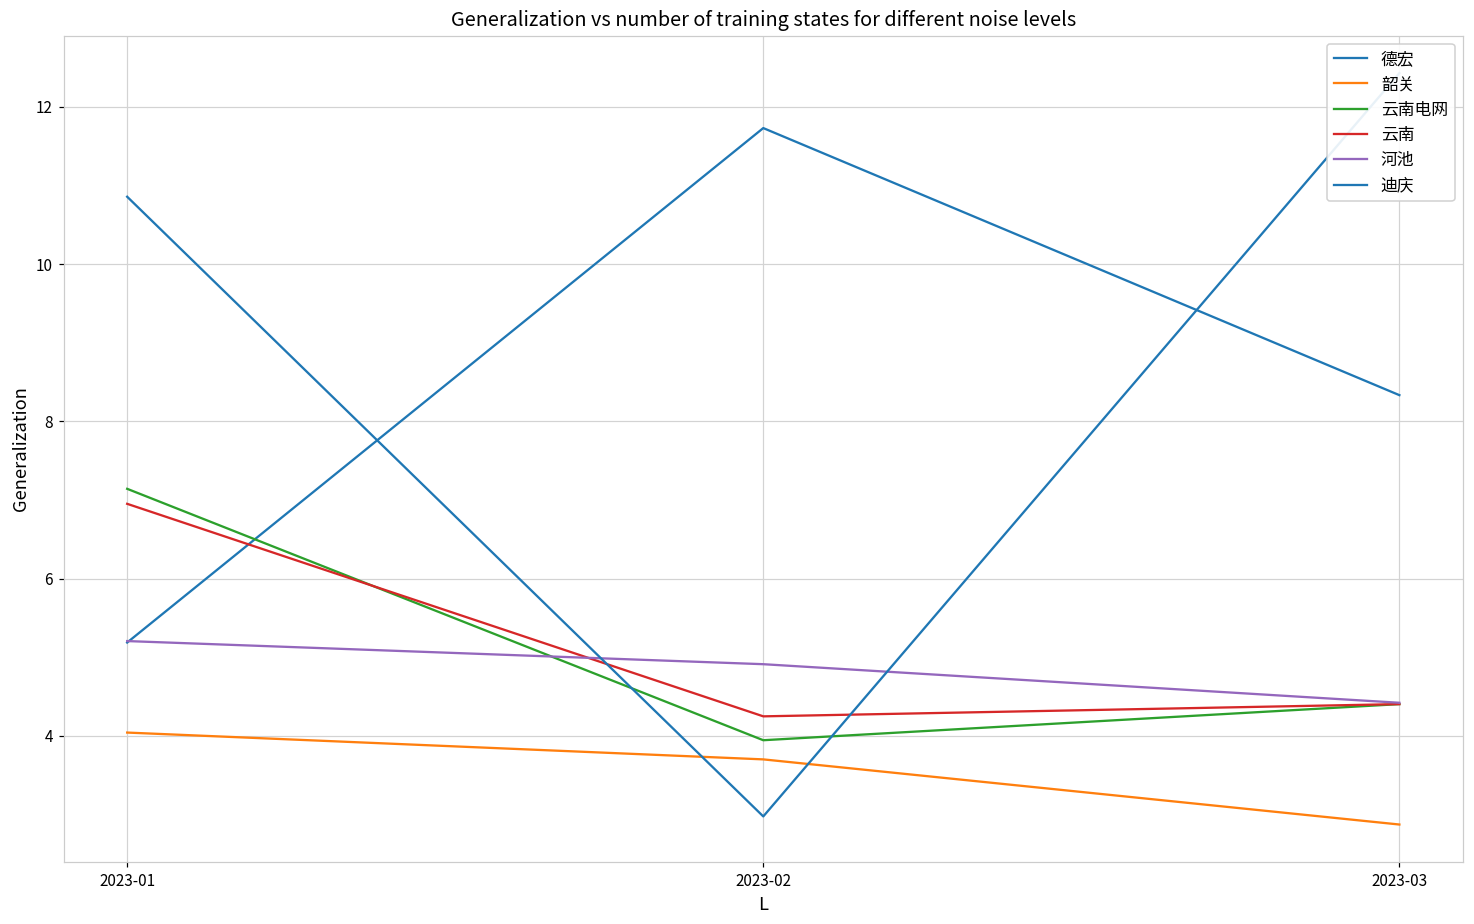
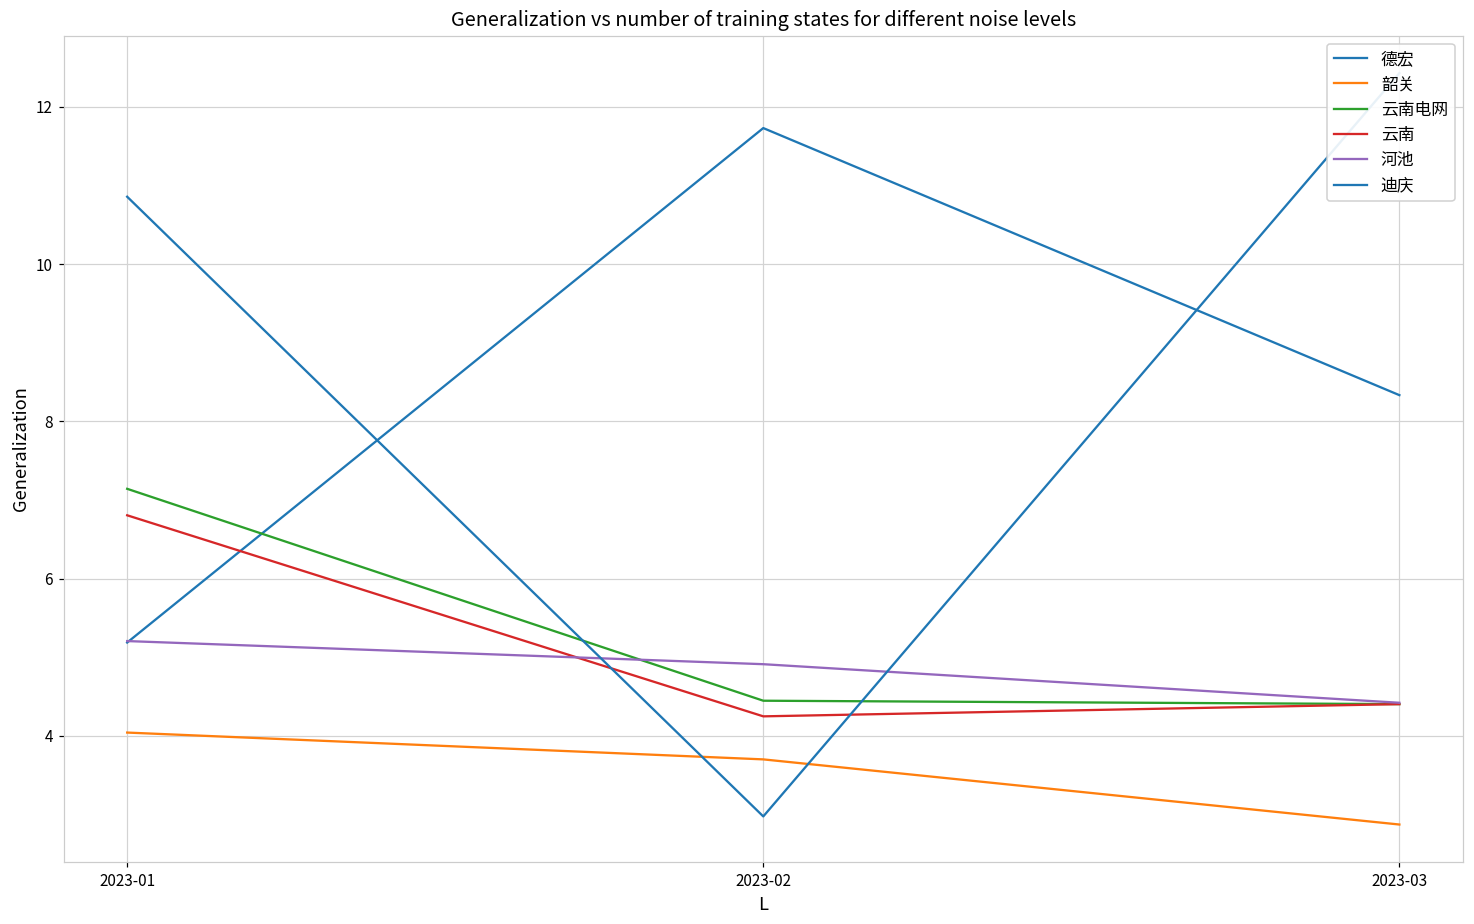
云南, 2023-01: 7.0 -> 6.8
云南电网, 2023-02: 3.9 -> 4.4
